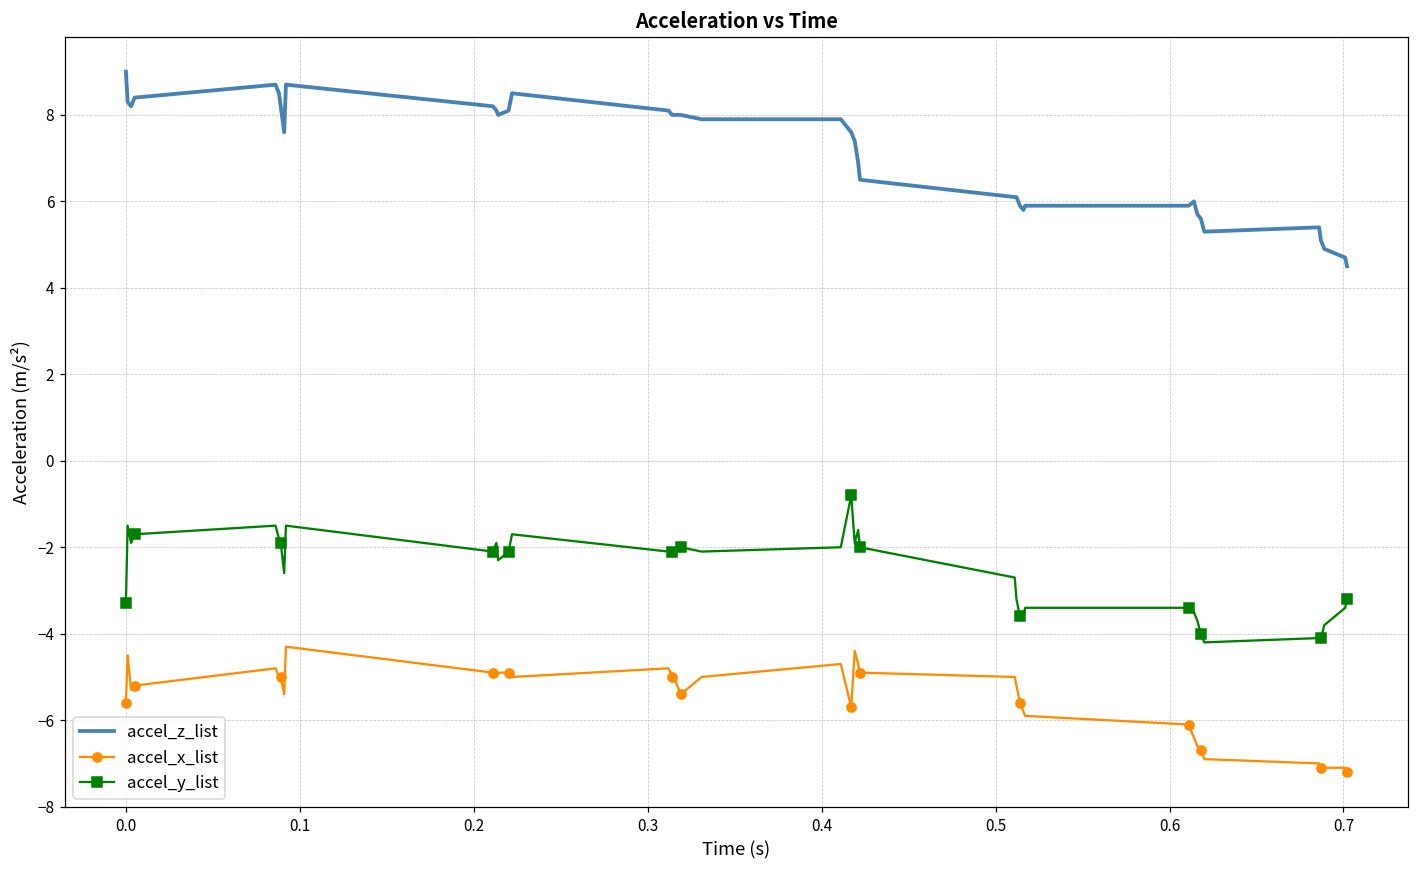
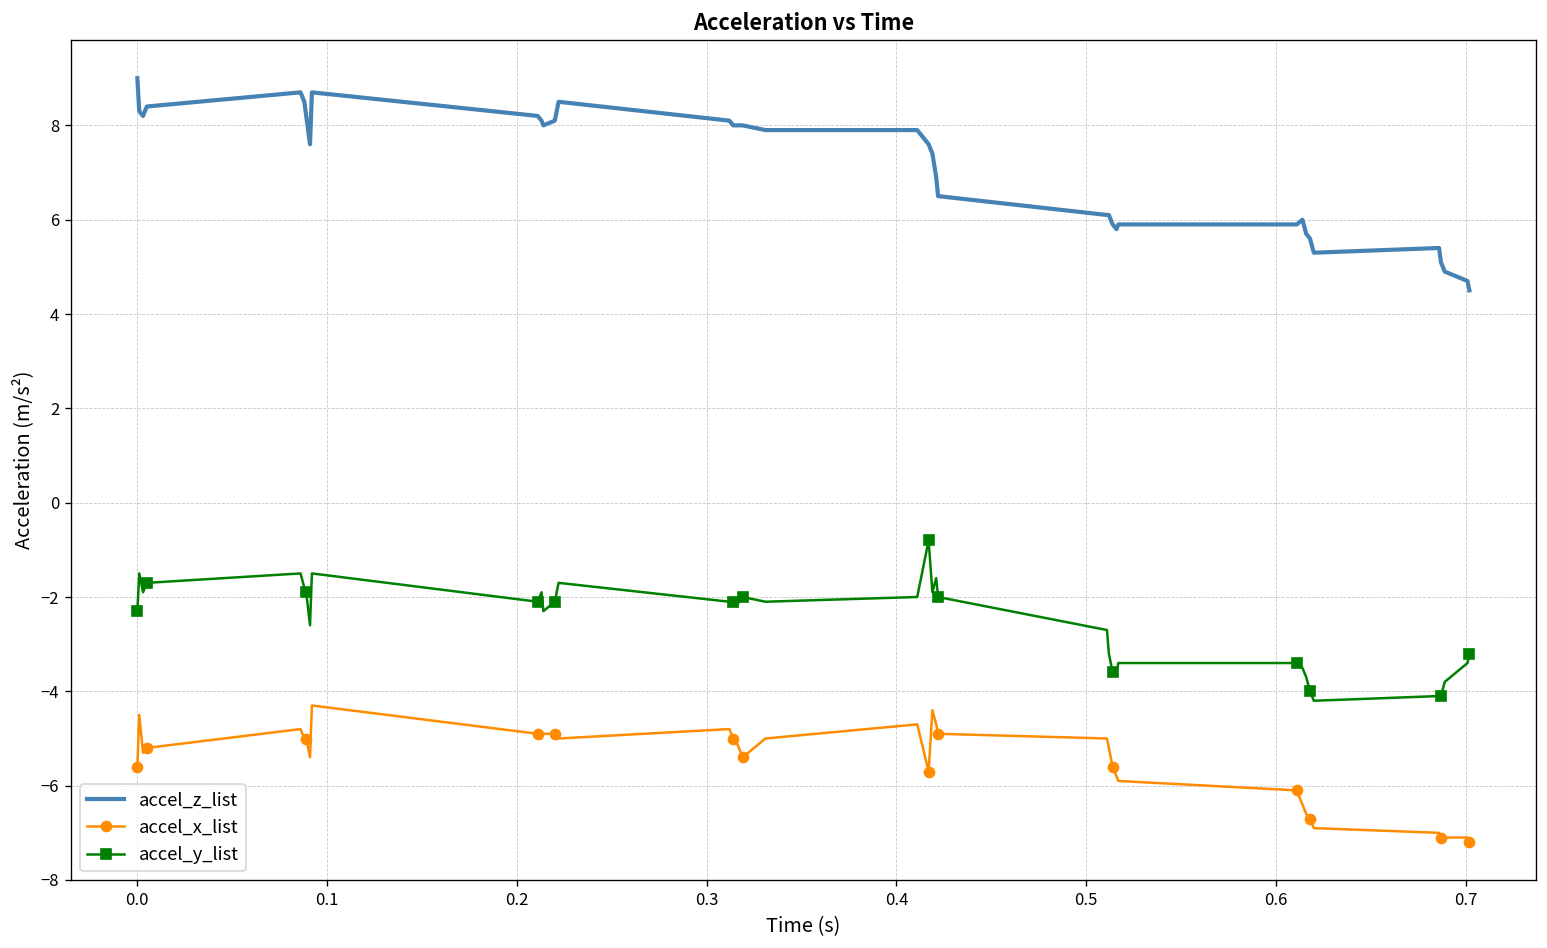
accel_y_list, 0.0: -3.3 -> -2.3
